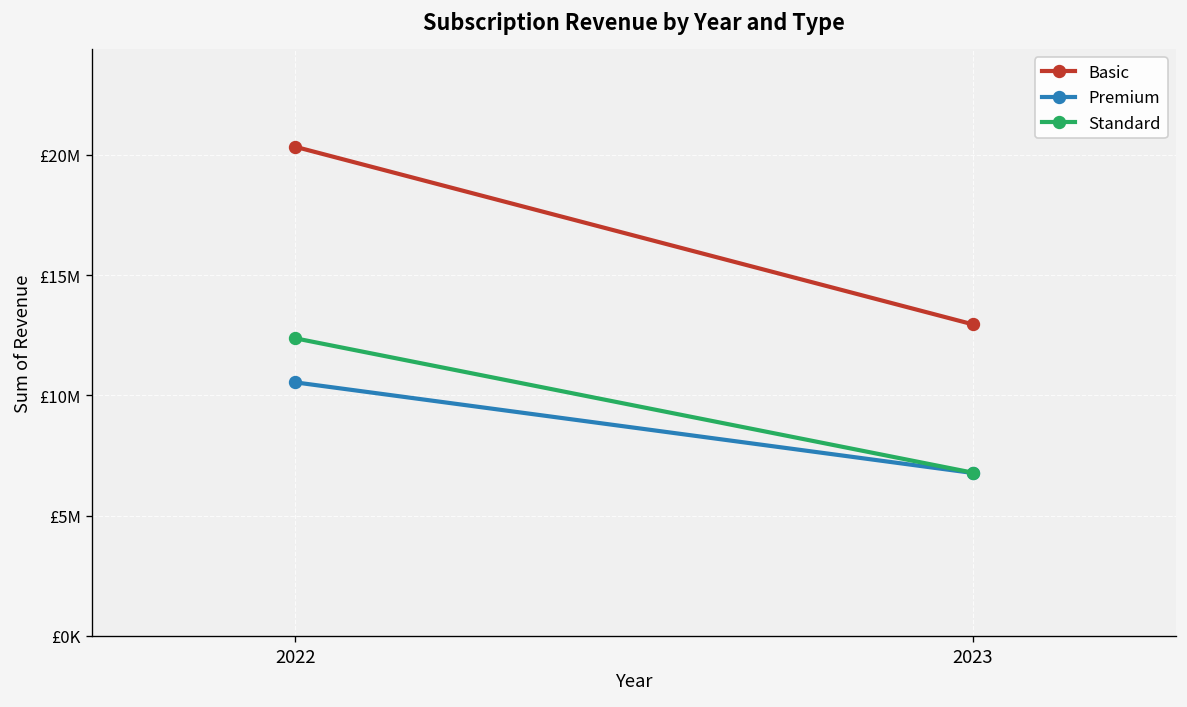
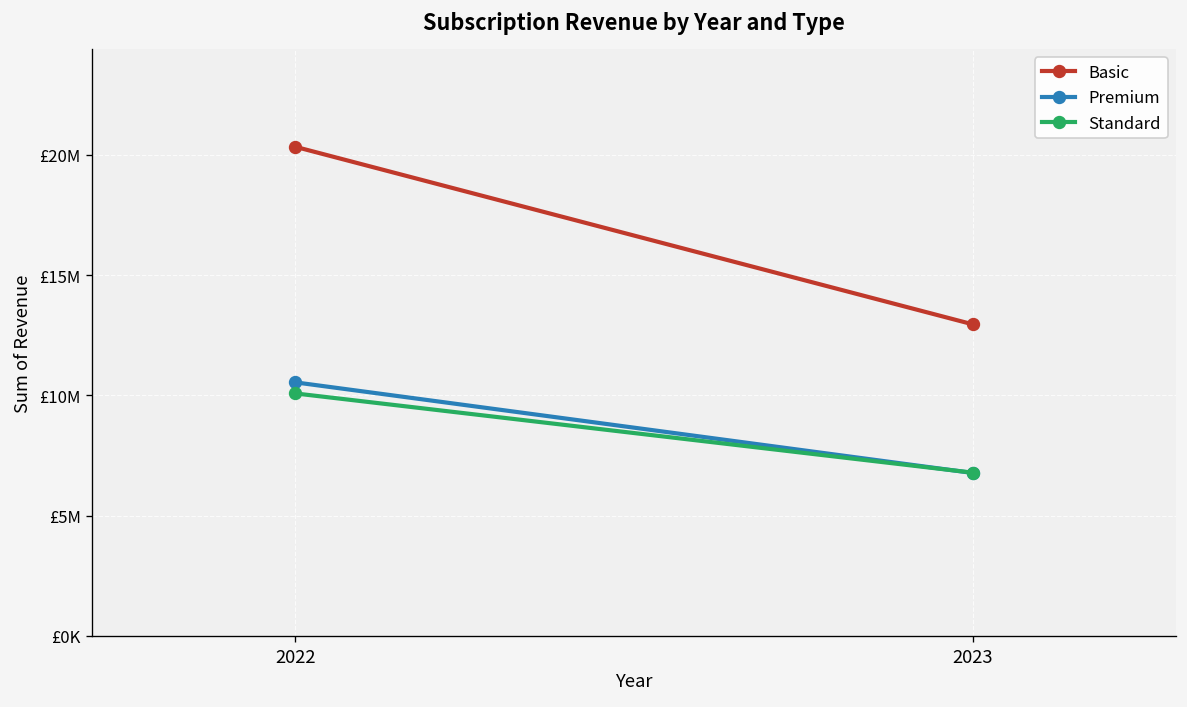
Standard, 2022: £12400000 -> £10100000
